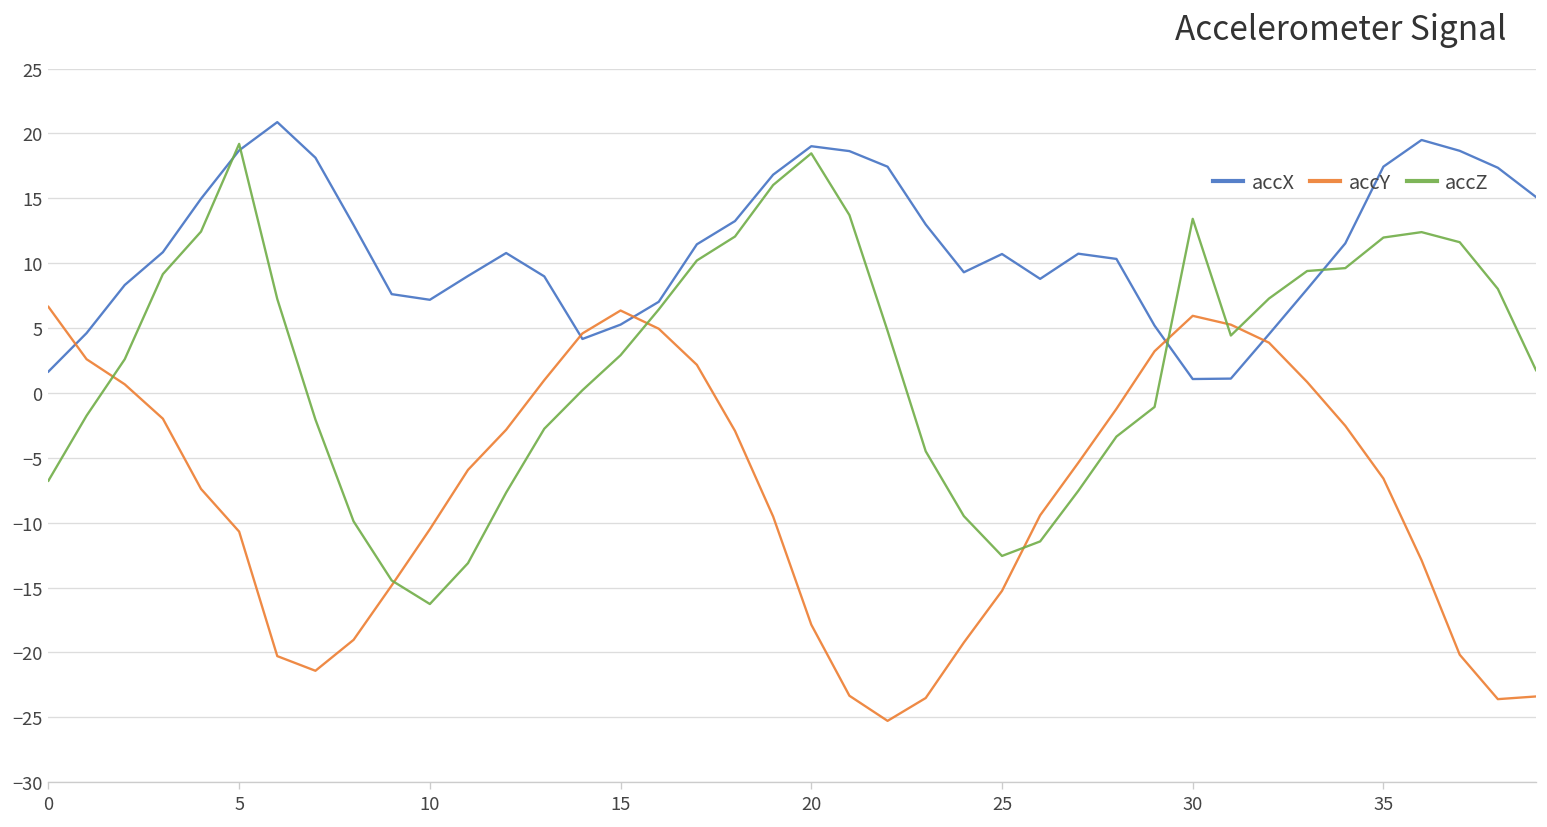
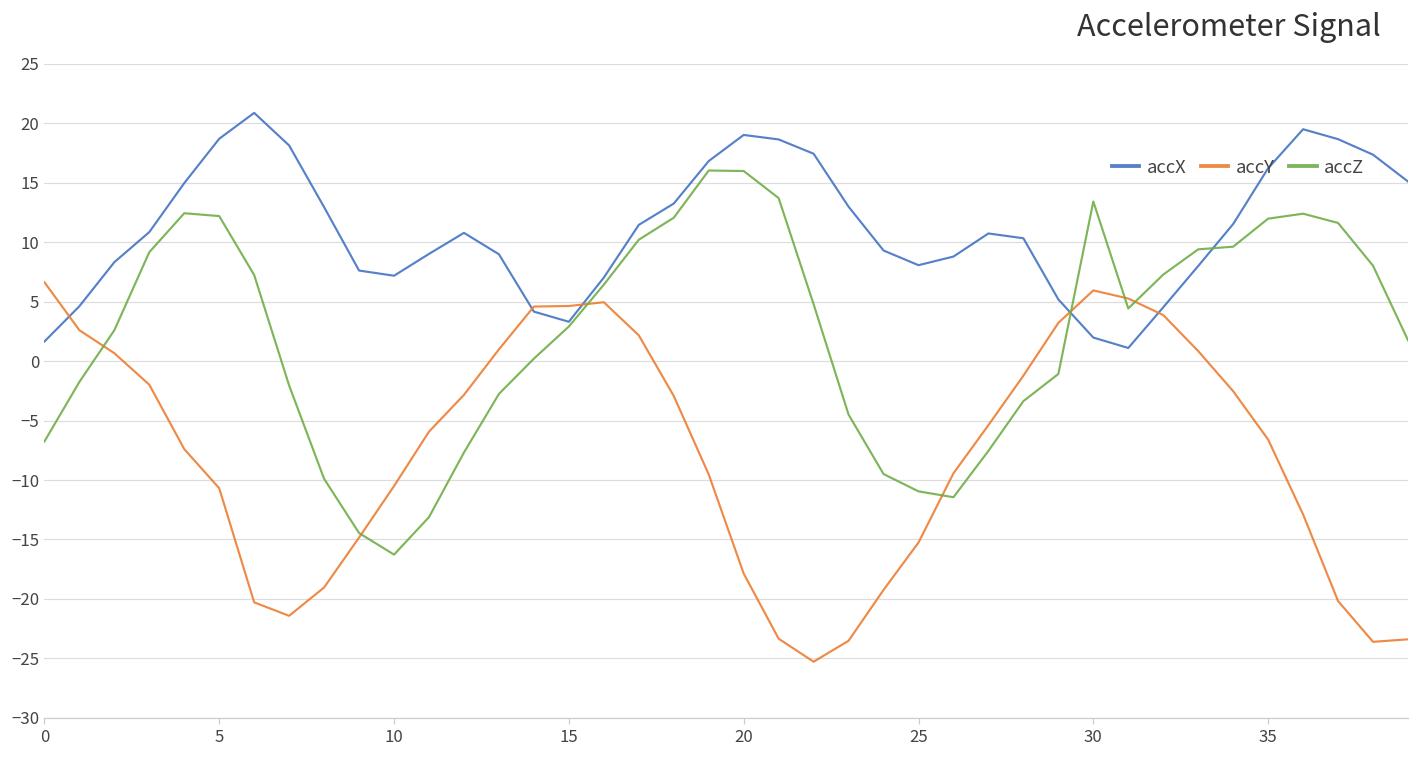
accZ, 5: 19.2 -> 12.2
accX, 15: 5.3 -> 3.3
accY, 15: 6.4 -> 4.6
accZ, 20: 18.5 -> 16.0
accX, 25: 10.7 -> 8.1
accZ, 25: -12.6 -> -11.0
accX, 30: 1.1 -> 2.0
accX, 35: 17.4 -> 16.2
